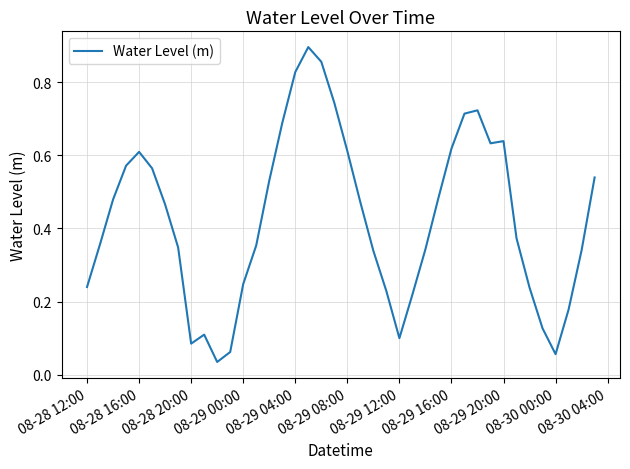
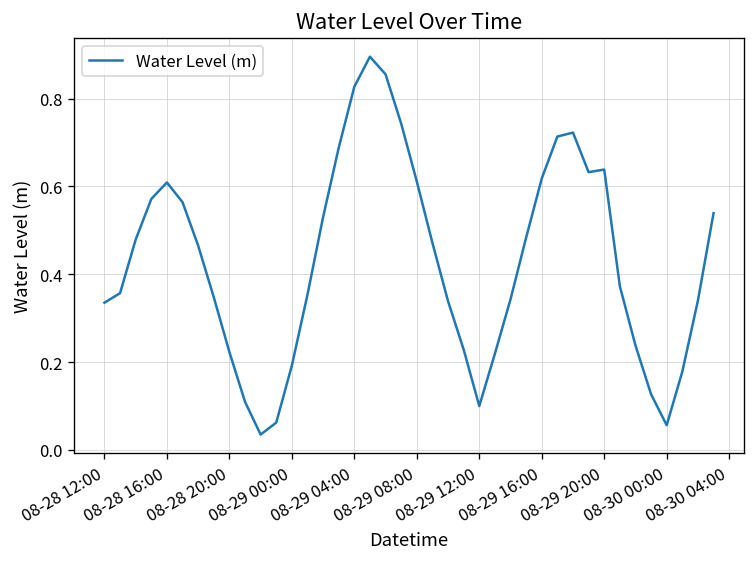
08-28 12:00: 0.24 -> 0.34
08-28 20:00: 0.08 -> 0.22
08-29 00:00: 0.25 -> 0.19
